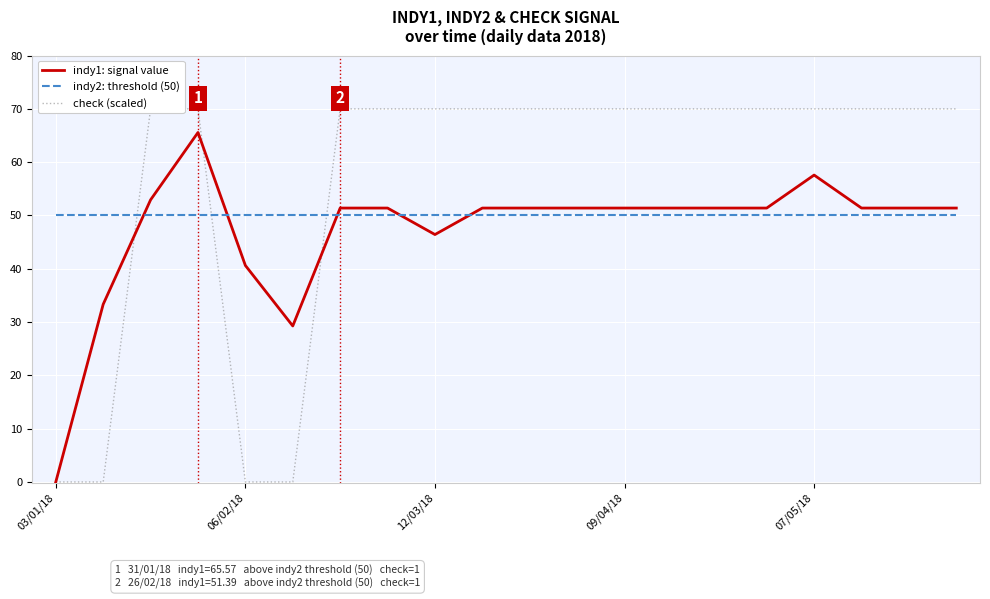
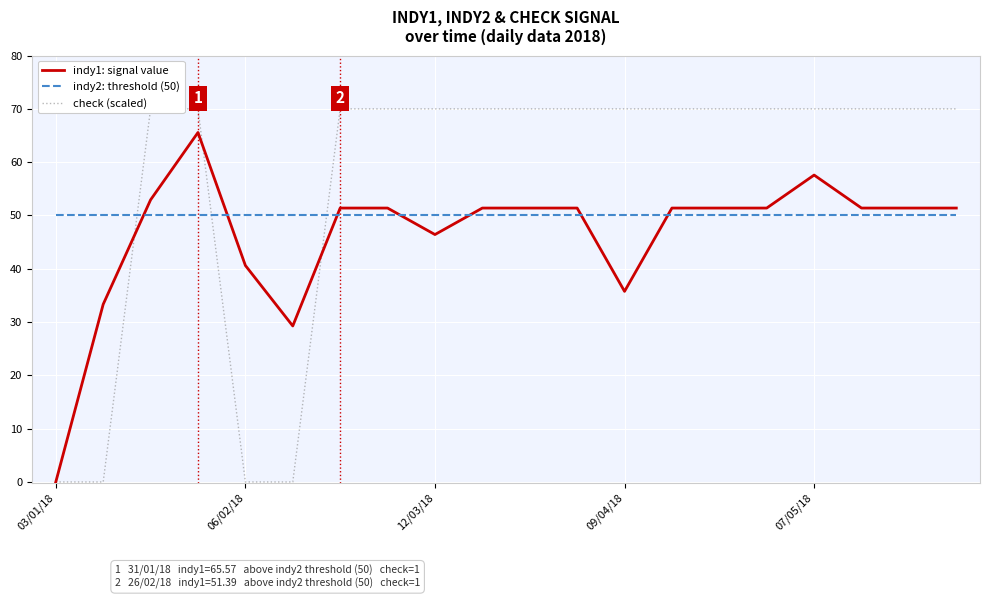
indy1: signal value, 09/04/18: 51 -> 36
